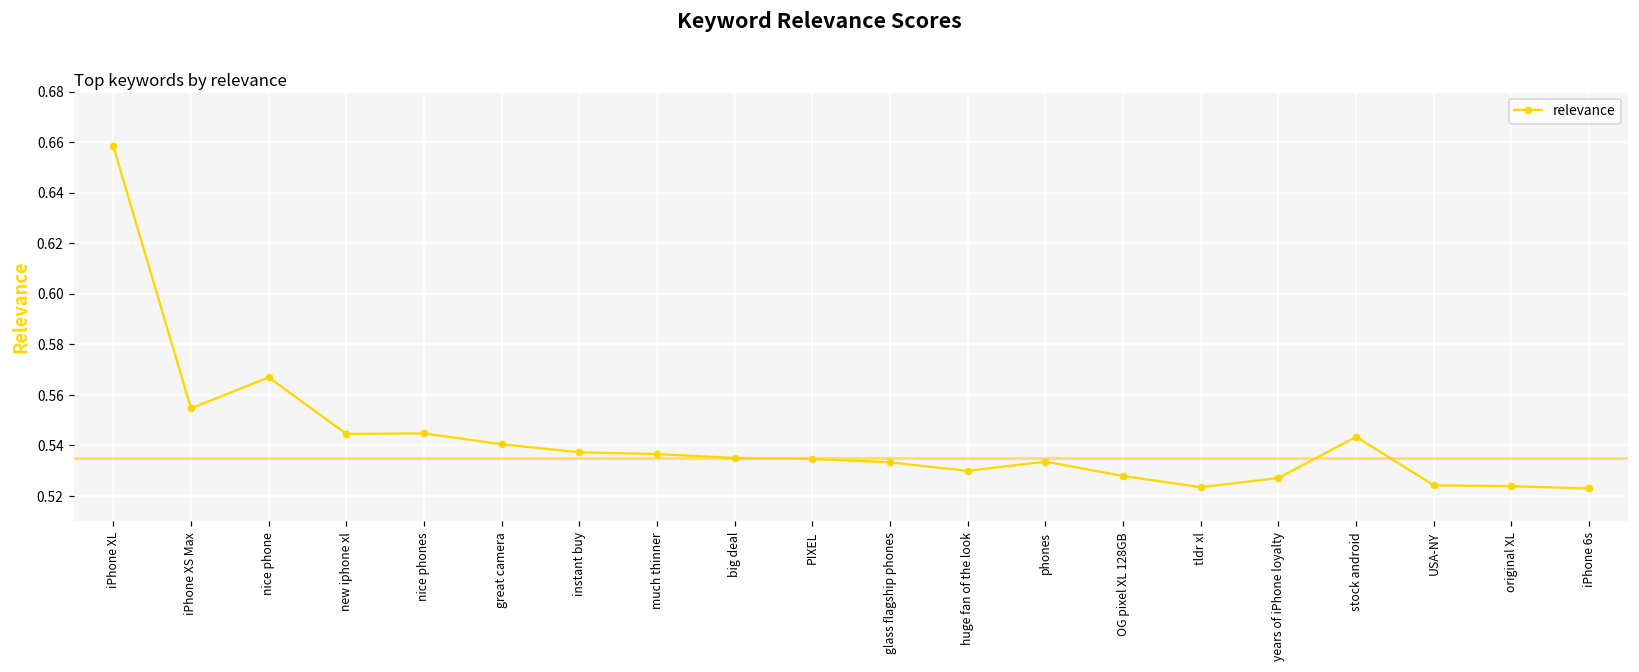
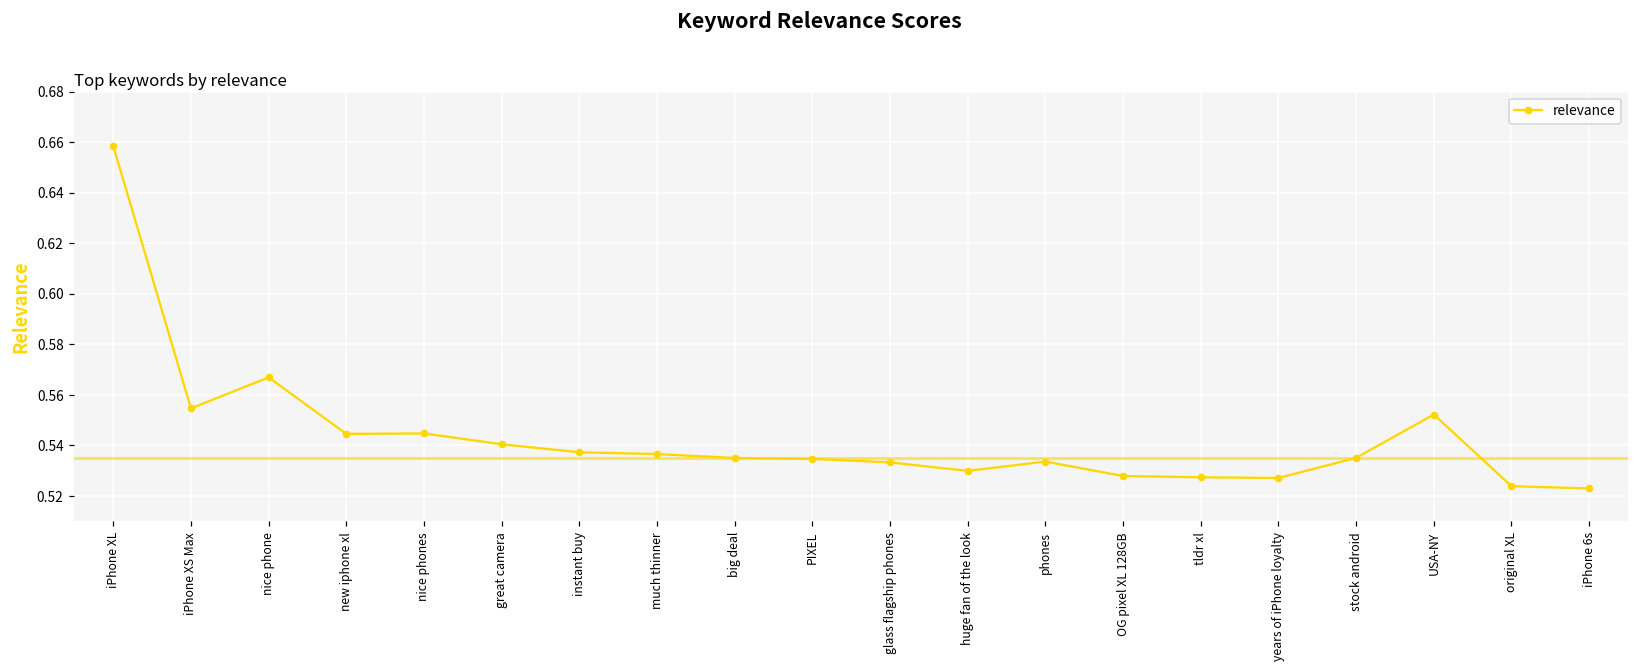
tldr xl: 0.523 -> 0.527
stock android: 0.543 -> 0.535
USA-NY: 0.524 -> 0.552
